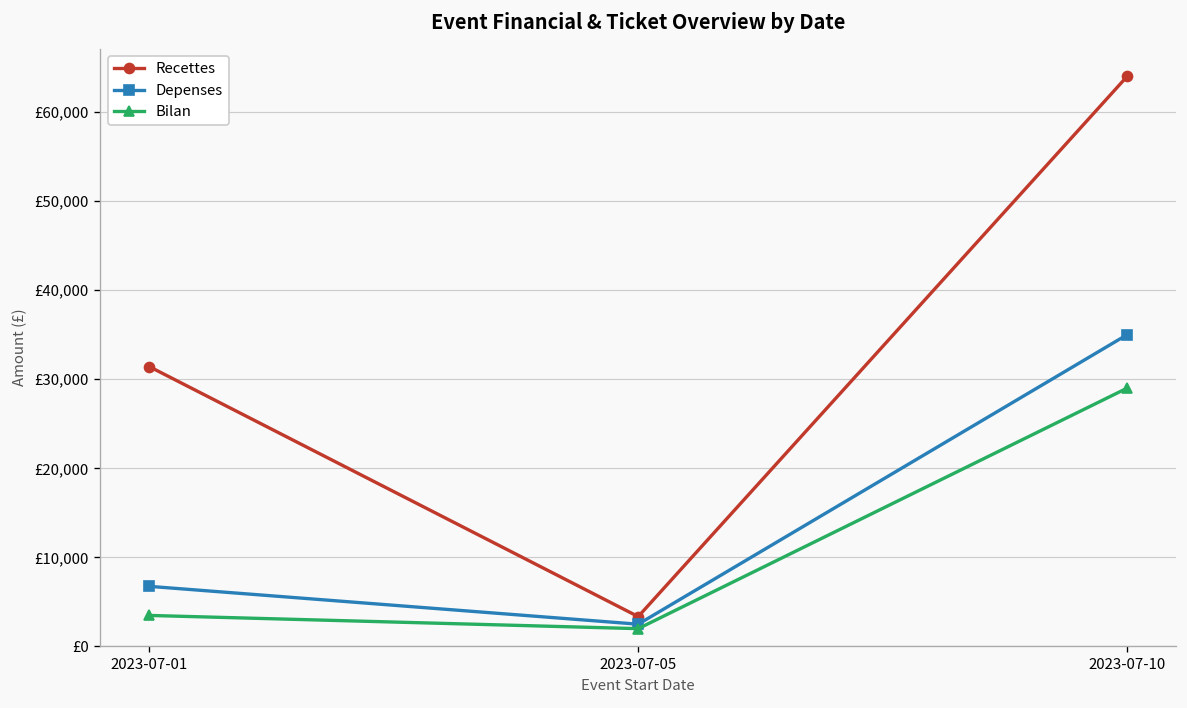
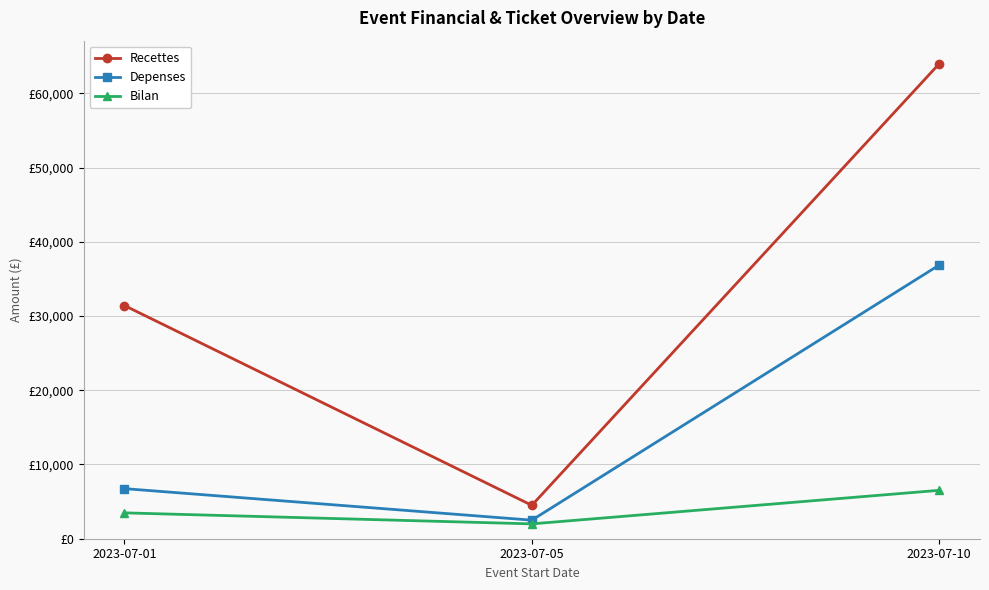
Recettes, 2023-07-05: £3,000 -> £5,000
Depenses, 2023-07-10: £35,000 -> £37,000
Bilan, 2023-07-10: £29,000 -> £7,000
